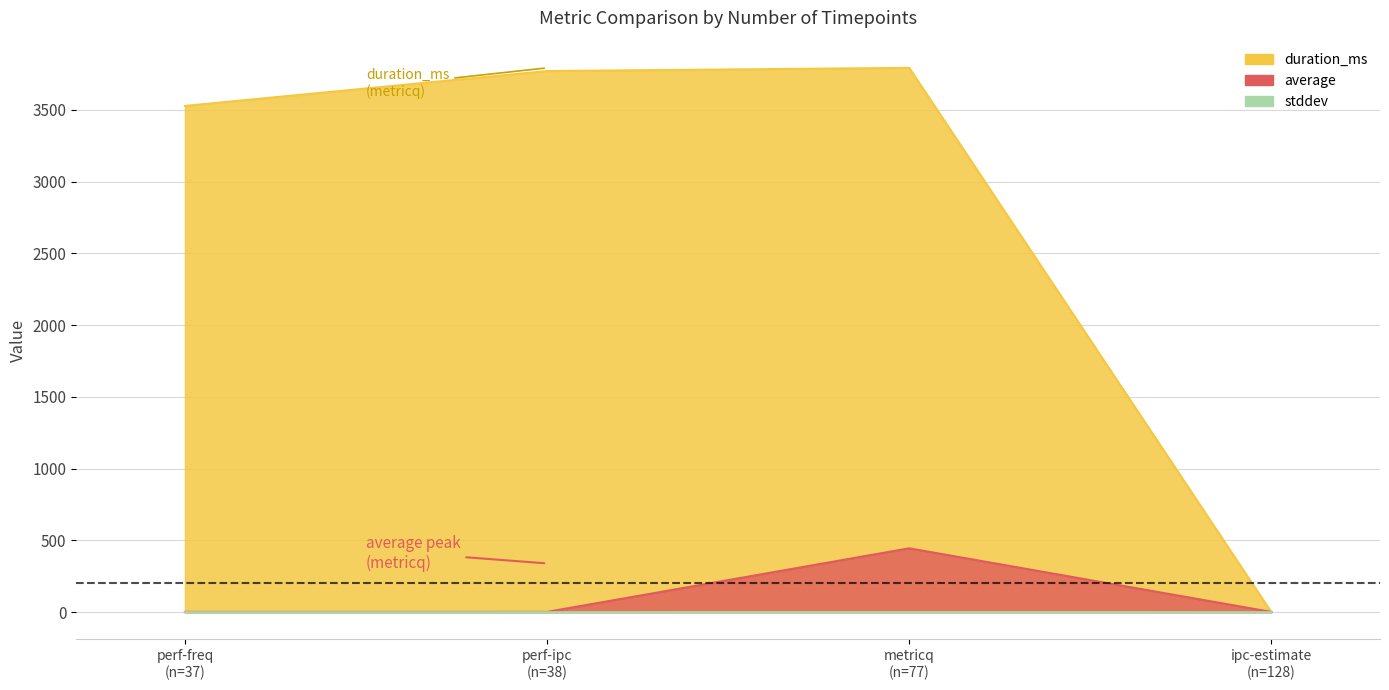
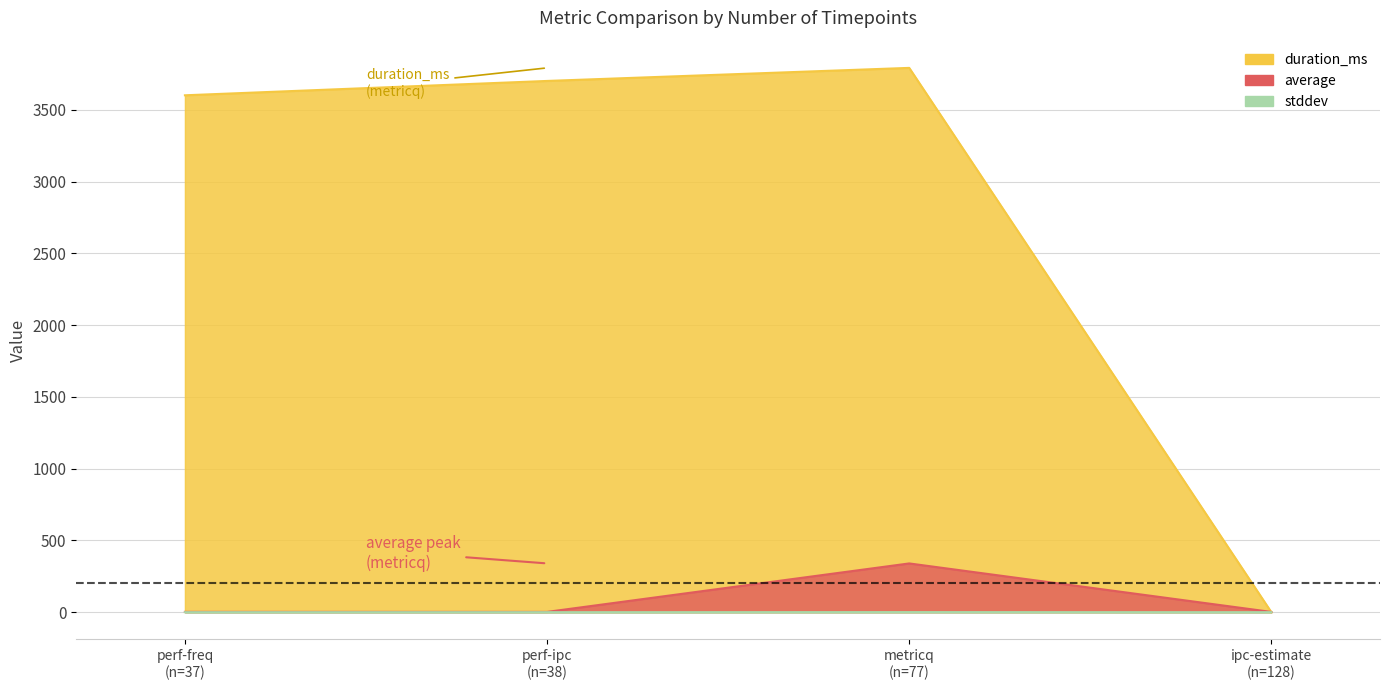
duration_ms, perf-freq (n=37): 3530 -> 3600
duration_ms, perf-ipc (n=38): 3770 -> 3700
average, metricq (n=77): 450 -> 340
